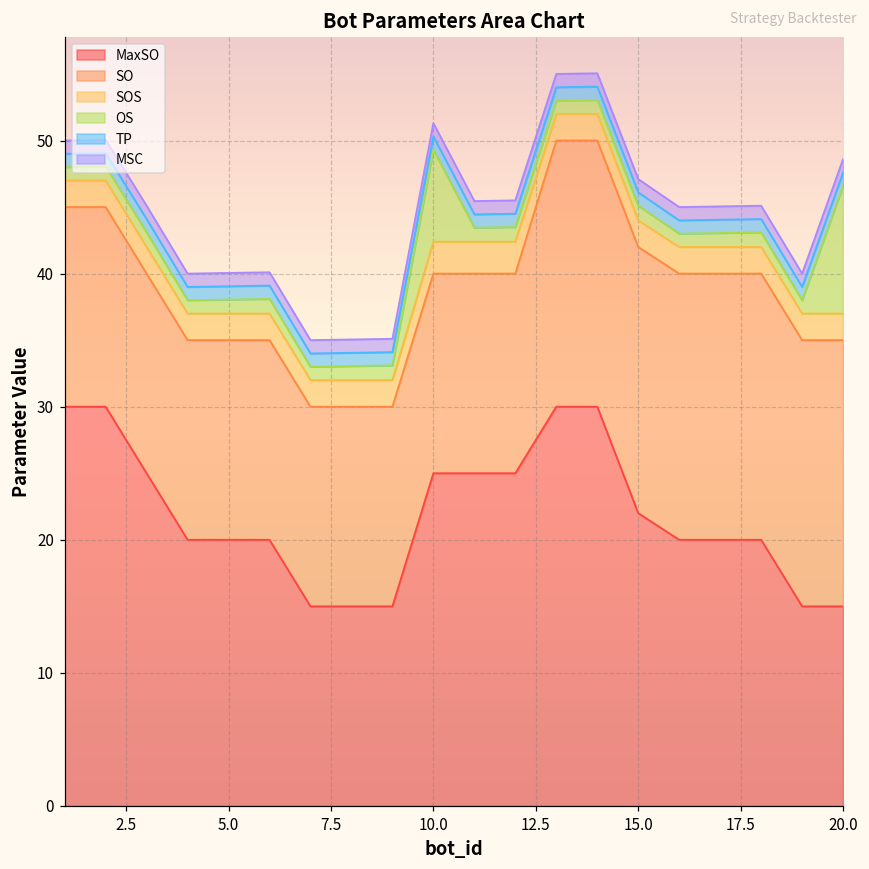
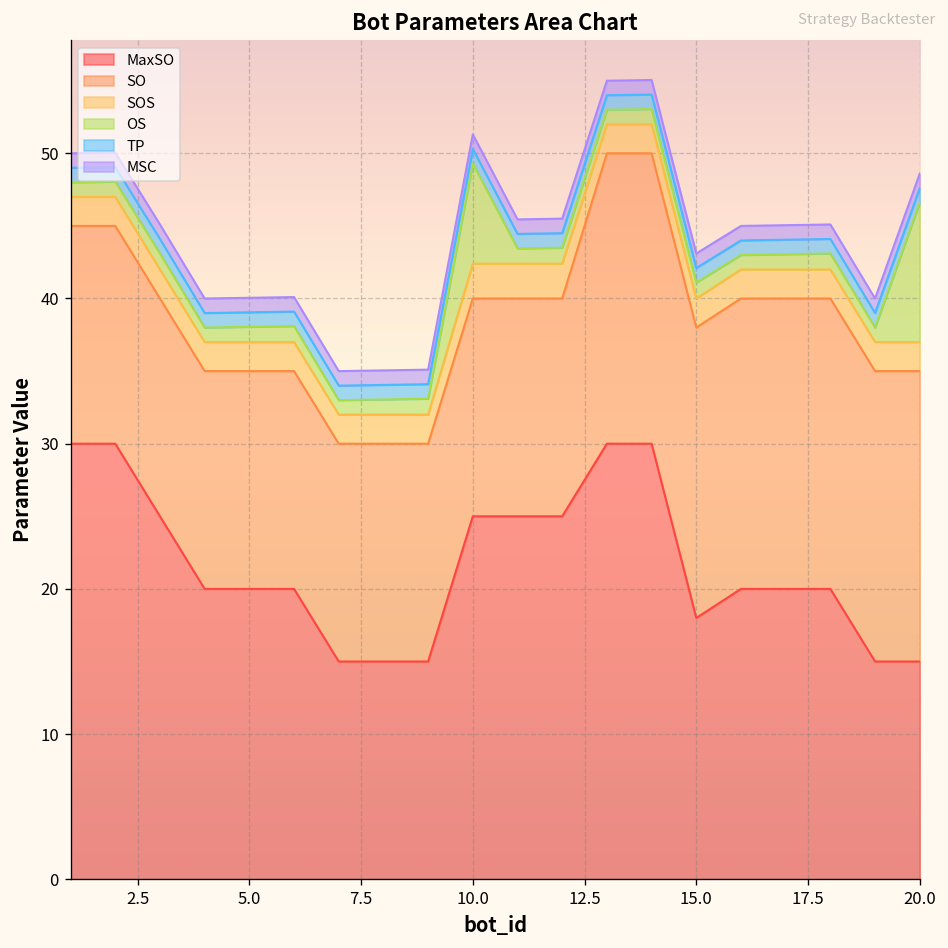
MaxSO, 15.0: 22 -> 18
